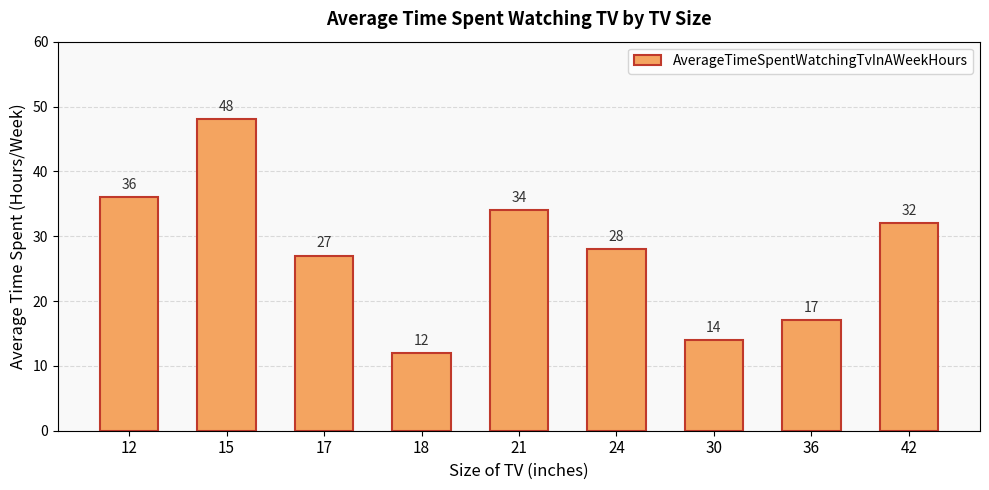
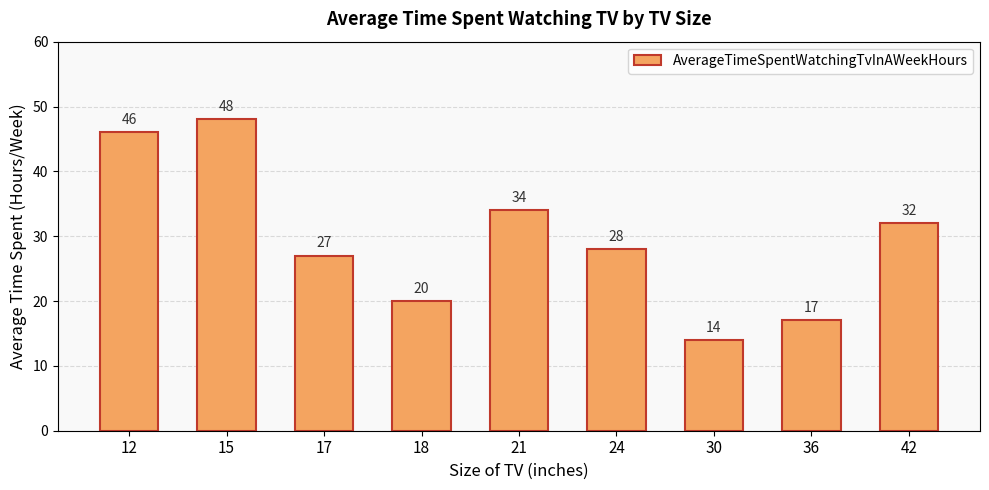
12: 36 -> 46
18: 12 -> 20
